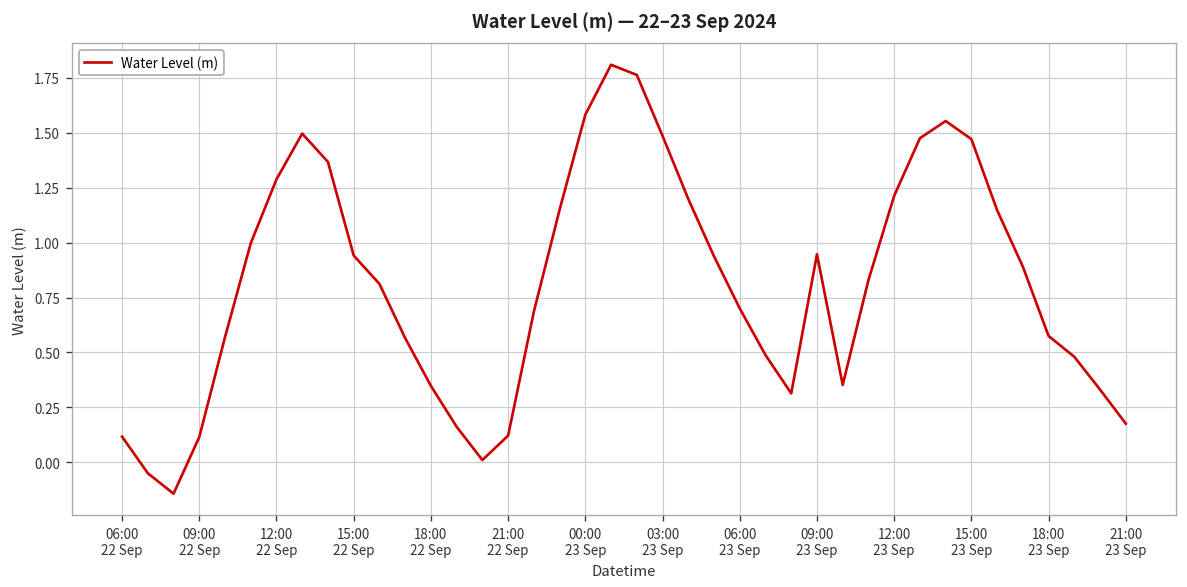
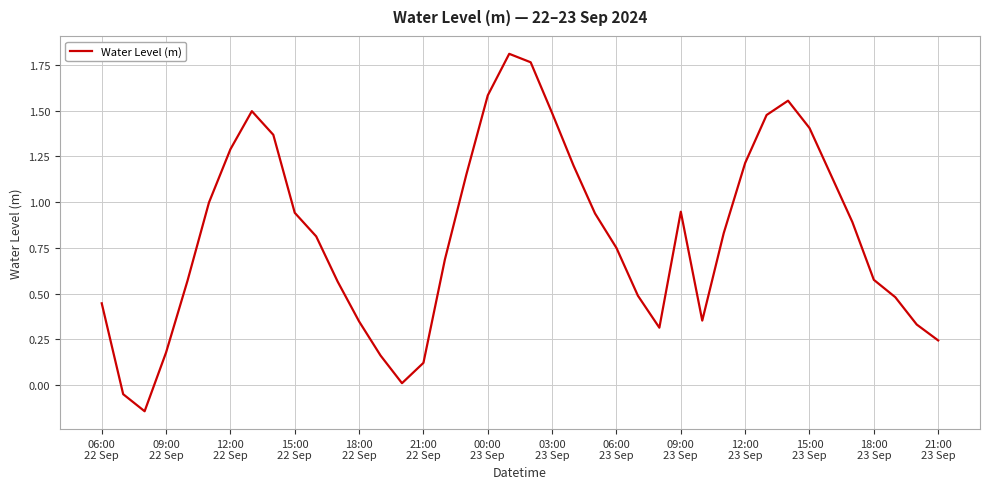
06:00 22 Sep: 0.12 -> 0.45
09:00 22 Sep: 0.11 -> 0.18
06:00 23 Sep: 0.70 -> 0.75
15:00 23 Sep: 1.47 -> 1.40
21:00 23 Sep: 0.18 -> 0.24
